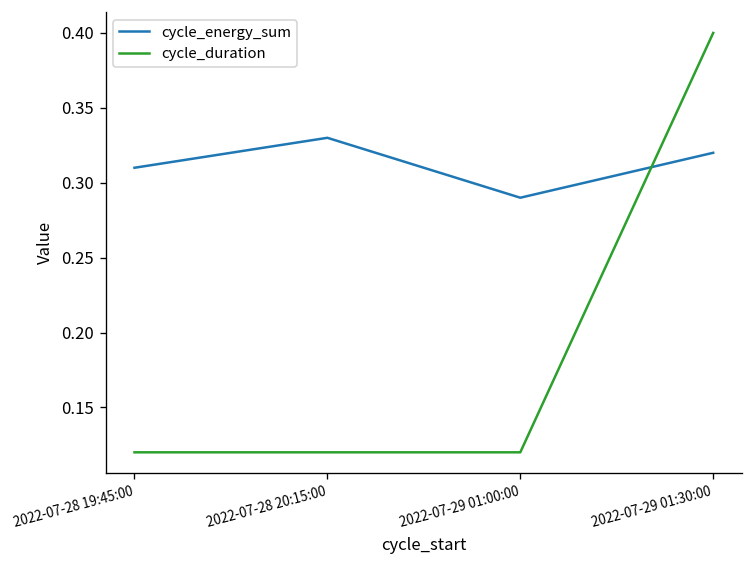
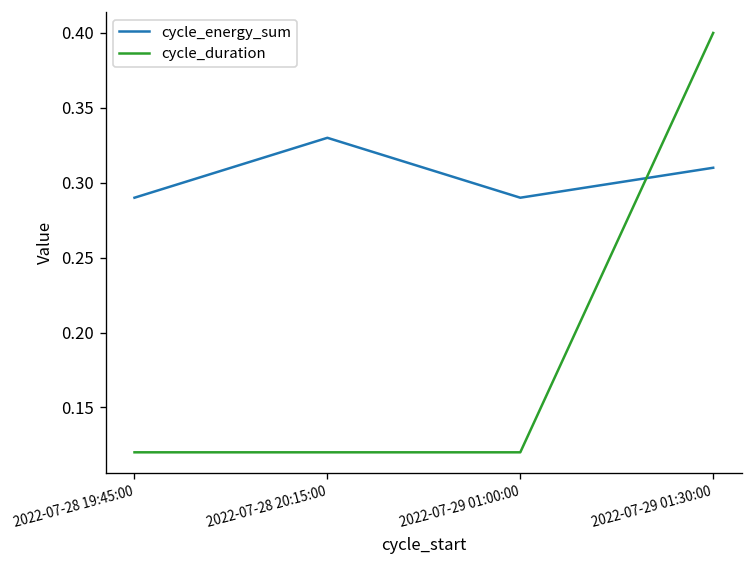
cycle_energy_sum, 2022-07-28 19:45:00: 0.31 -> 0.29
cycle_energy_sum, 2022-07-29 01:30:00: 0.32 -> 0.31
